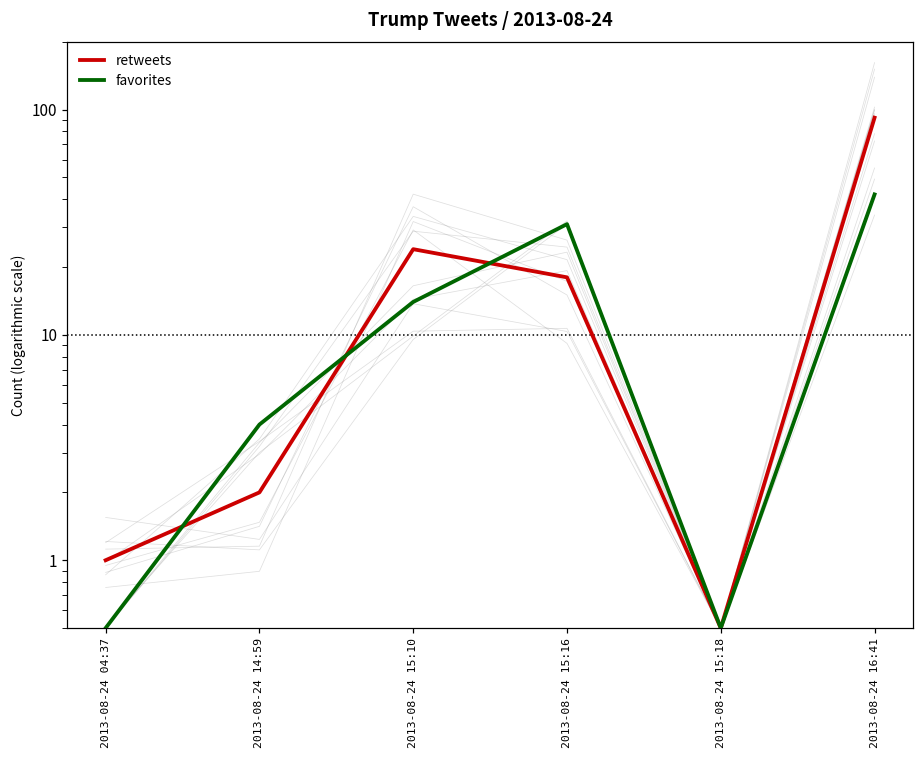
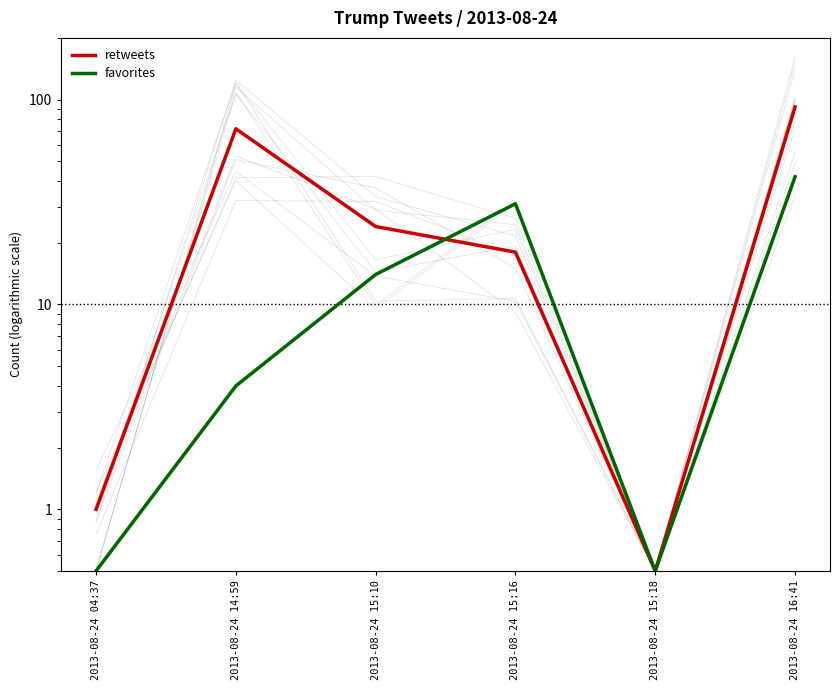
retweets, 2013-08-24 14:59: 2 -> 72
